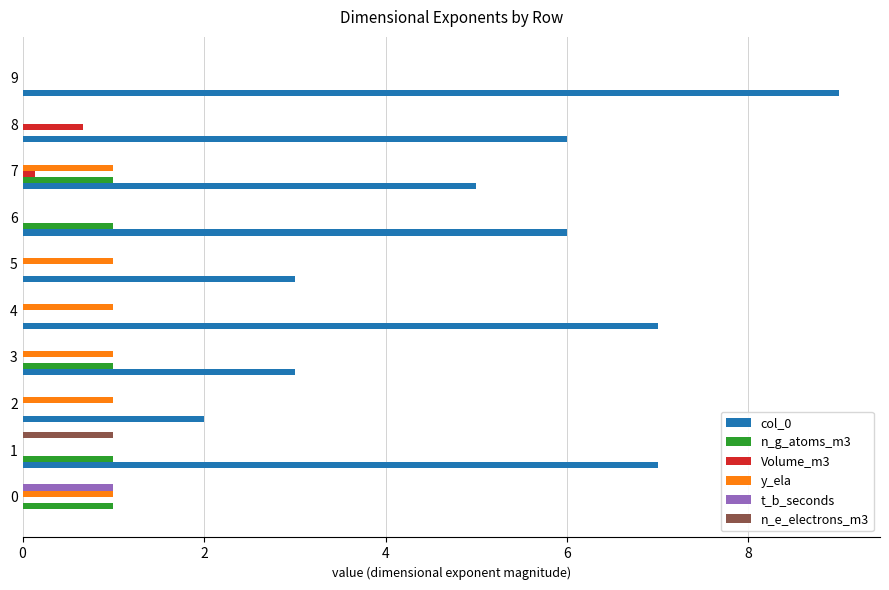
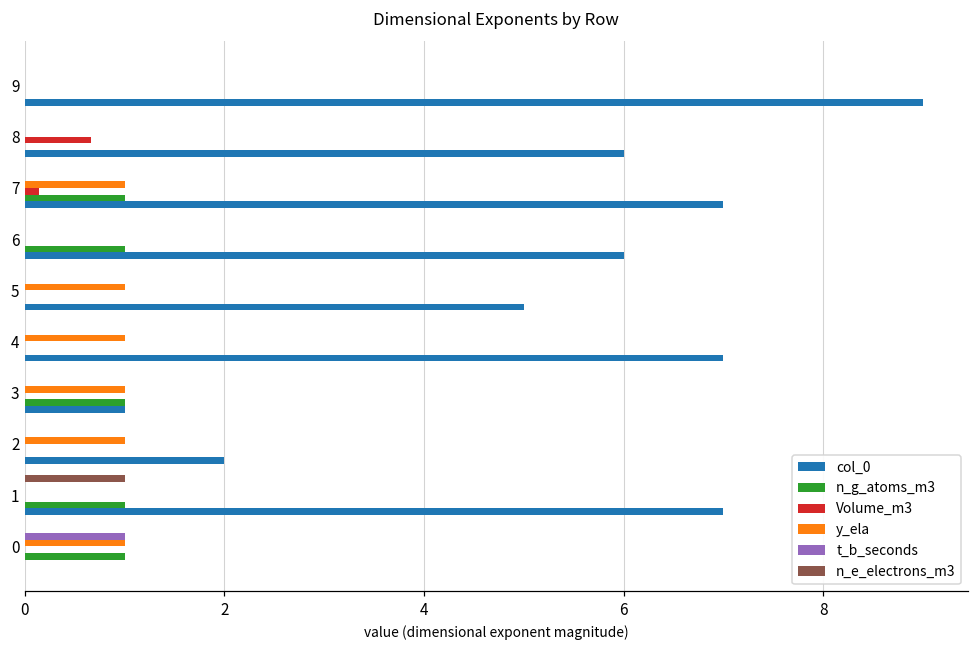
col_0, 7: 5 -> 7
col_0, 5: 3 -> 5
col_0, 3: 3 -> 1
